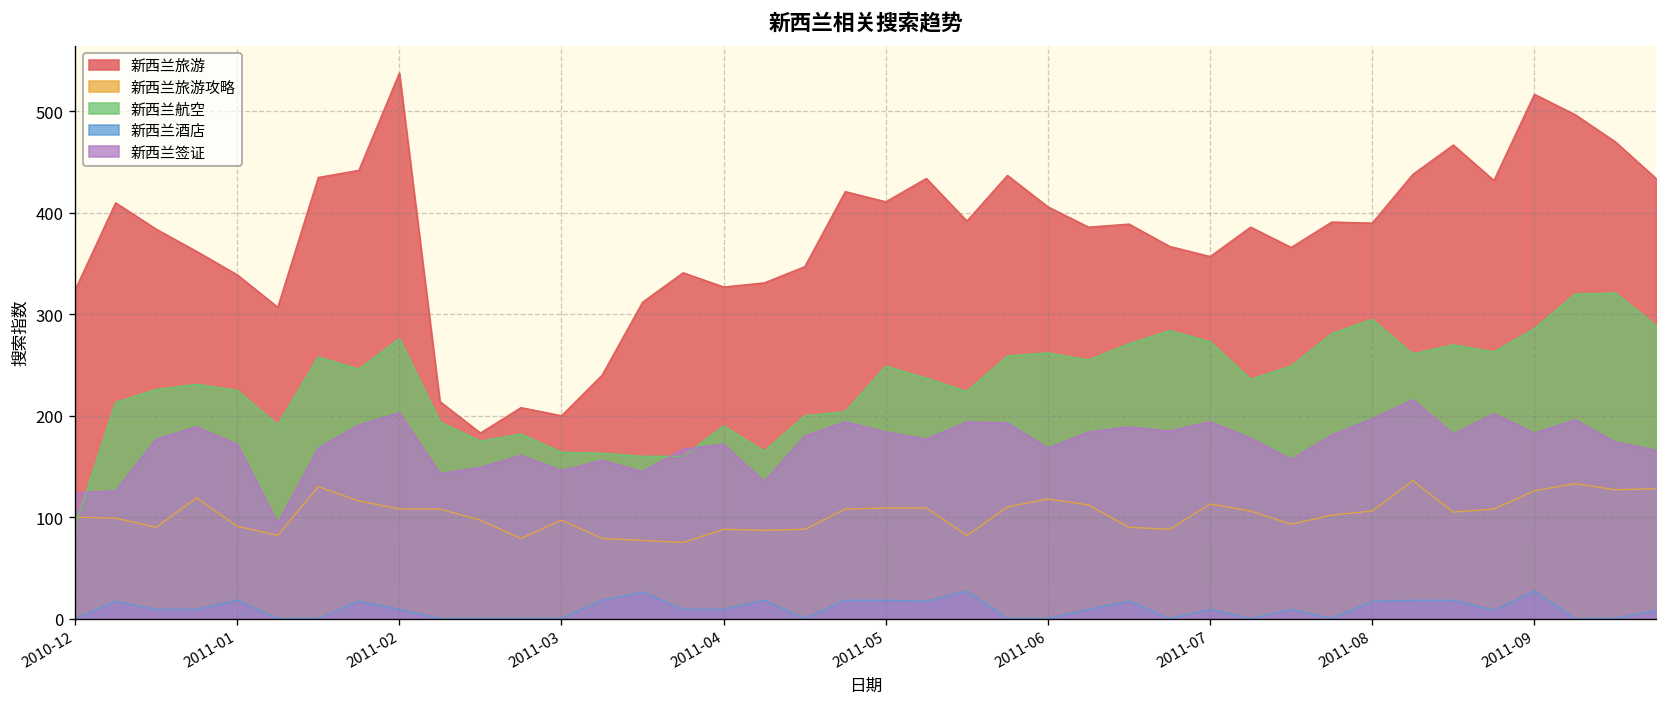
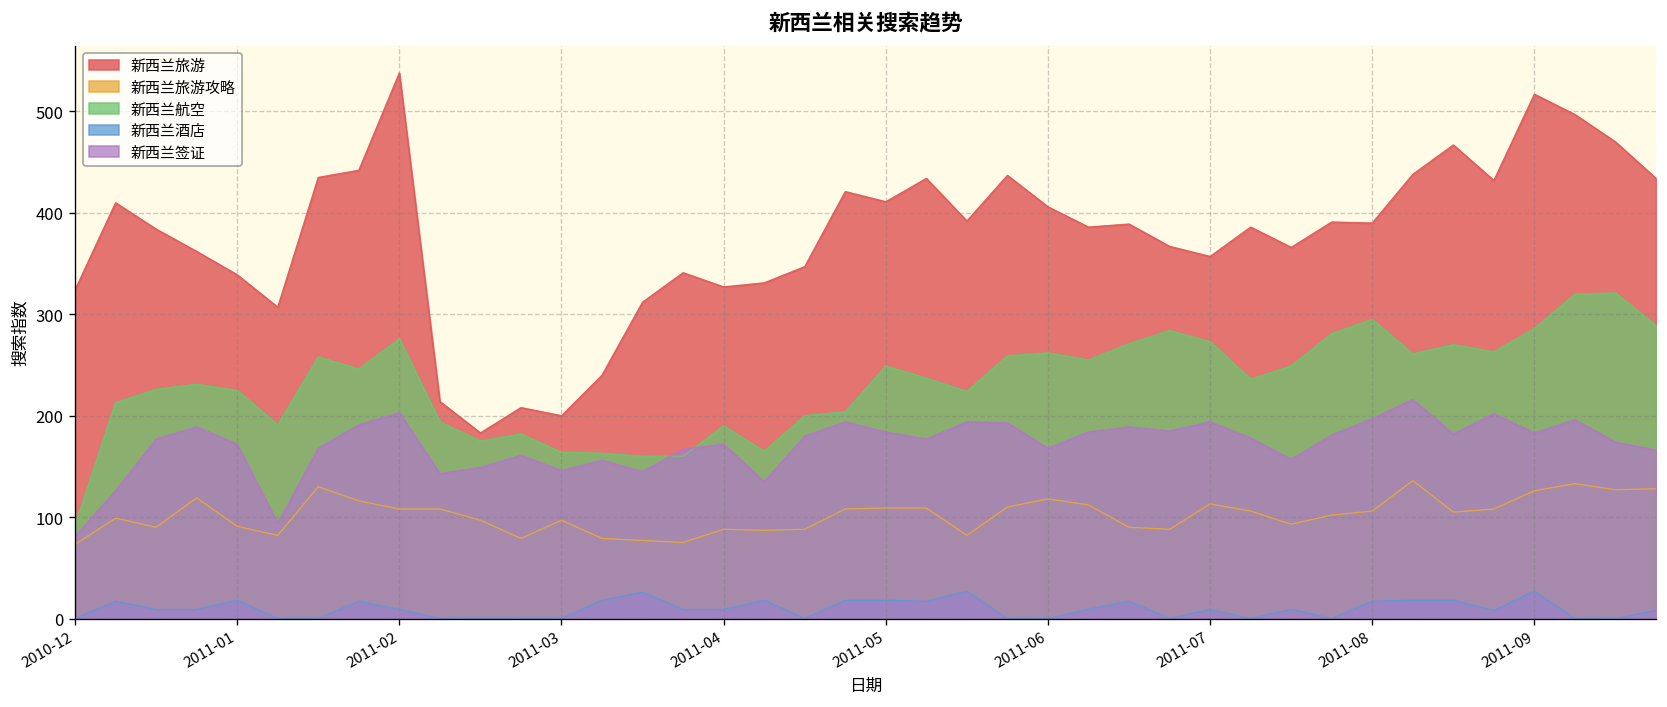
新西兰旅游攻略, 2010-12: 100 -> 70
新西兰签证, 2010-12: 120 -> 80
